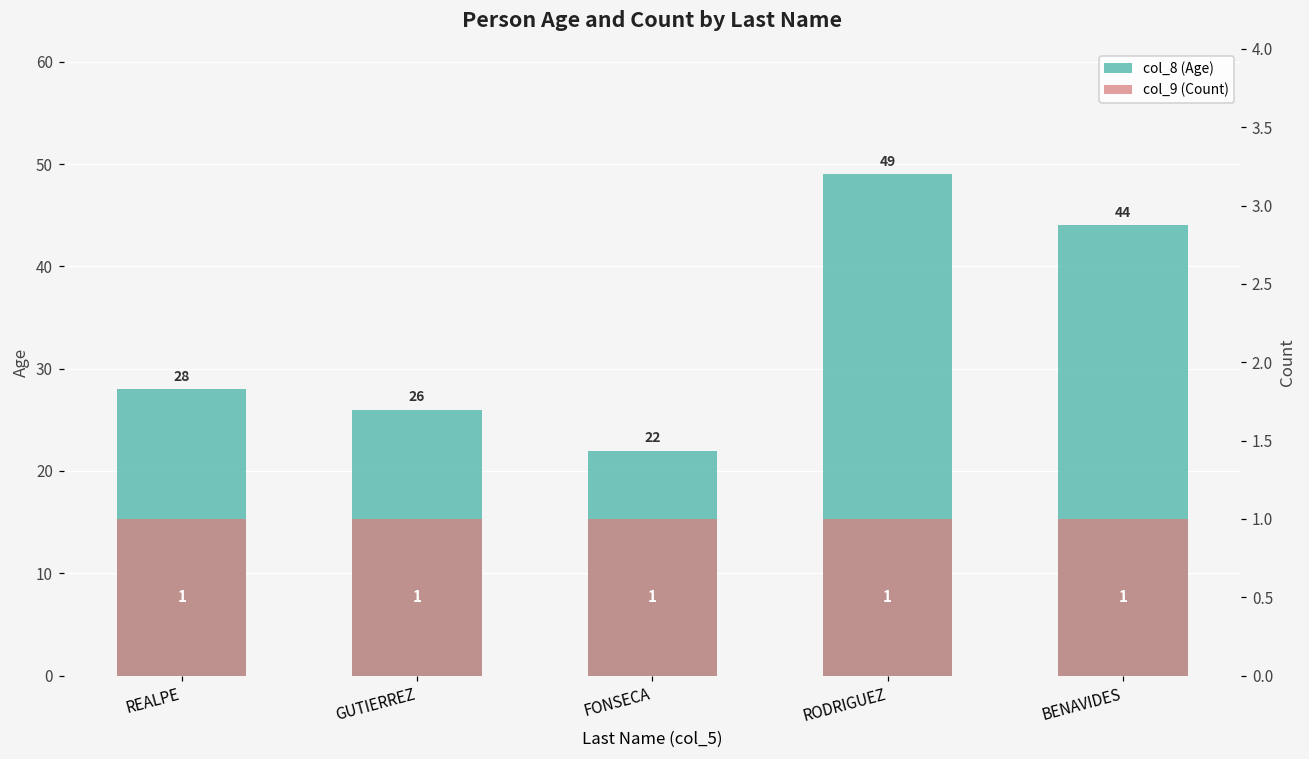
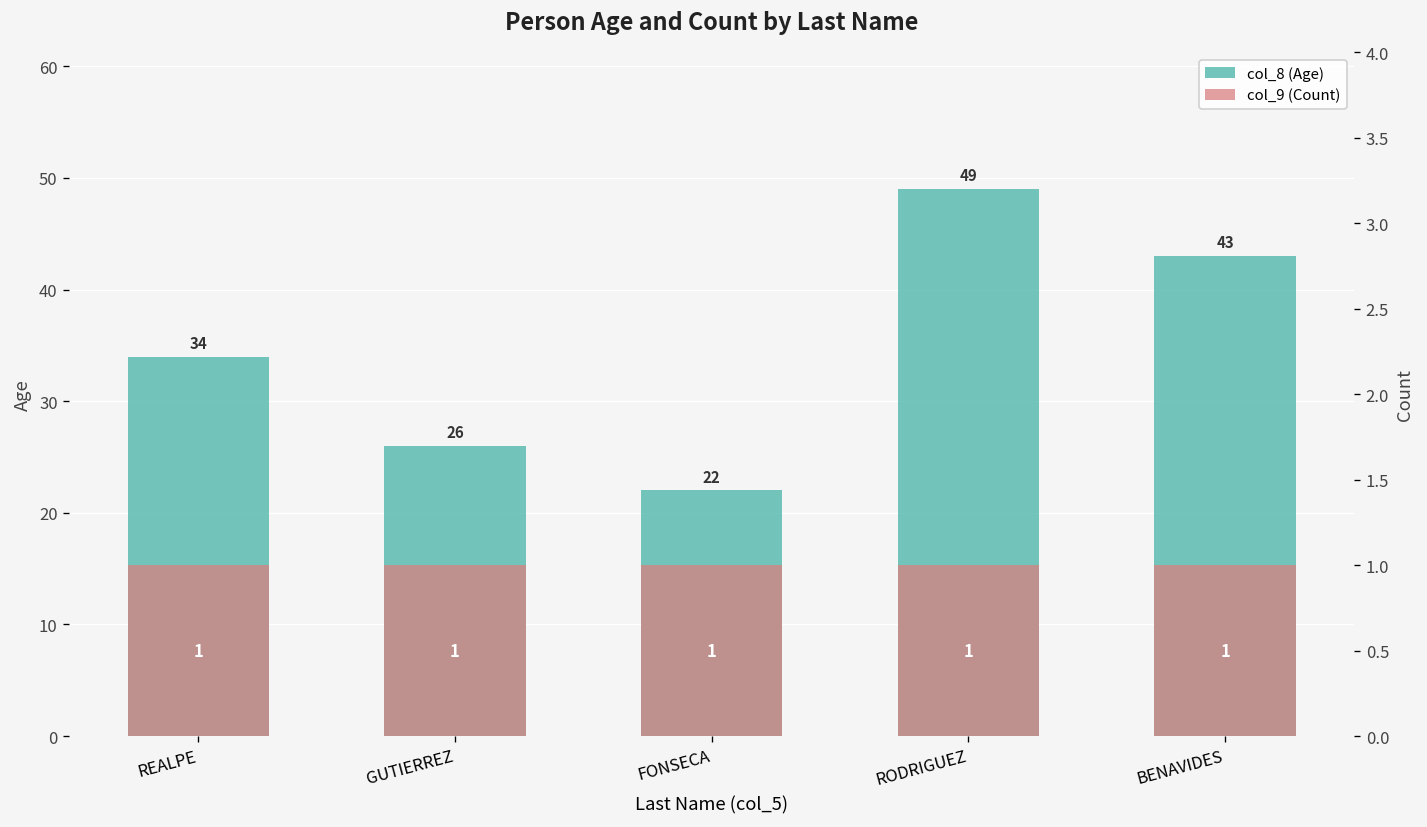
col_8 (Age), REALPE: 28 -> 34
col_8 (Age), BENAVIDES: 44 -> 43
